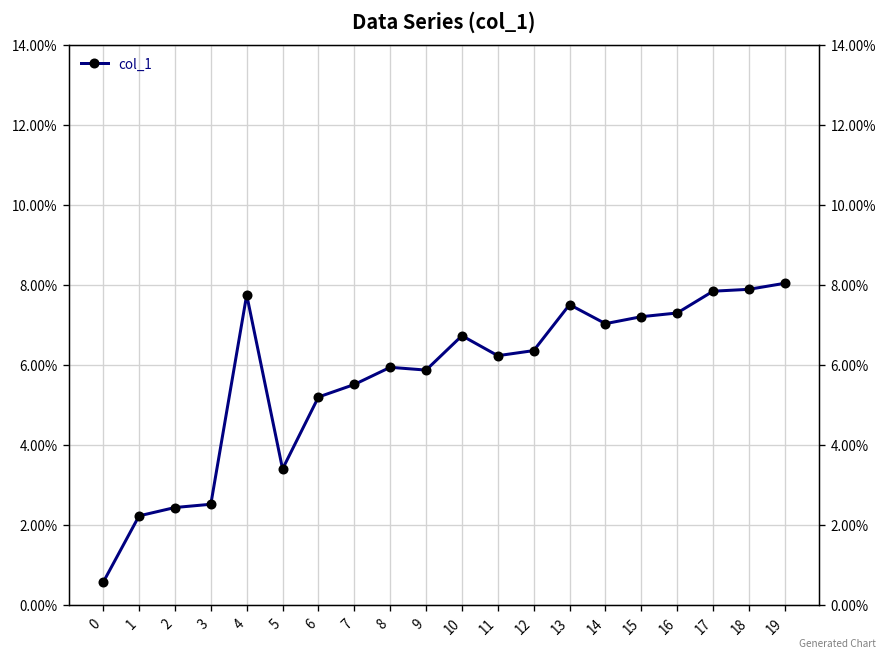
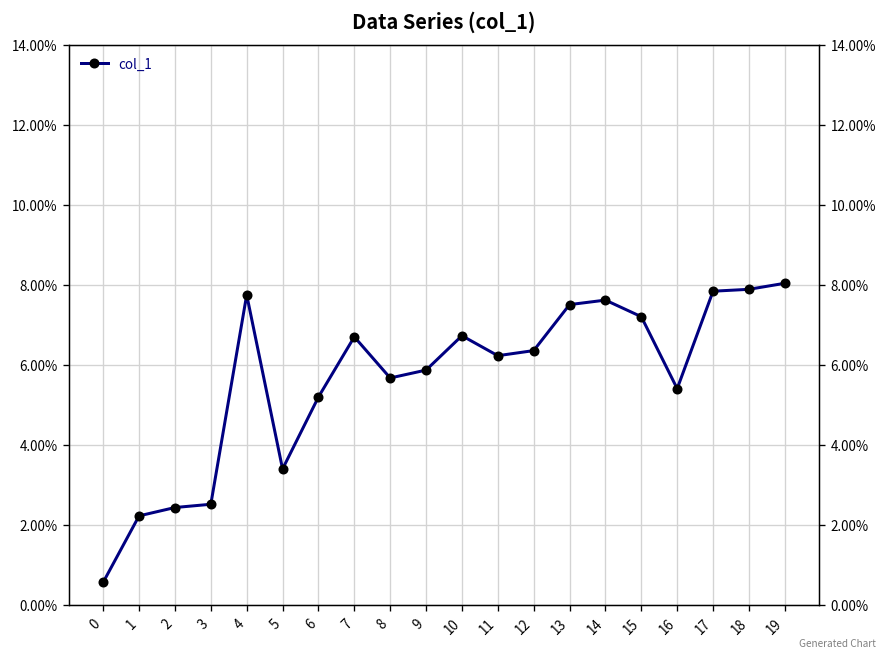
7: 5.5% -> 6.7%
8: 5.9% -> 5.7%
14: 7.0% -> 7.6%
16: 7.3% -> 5.4%
